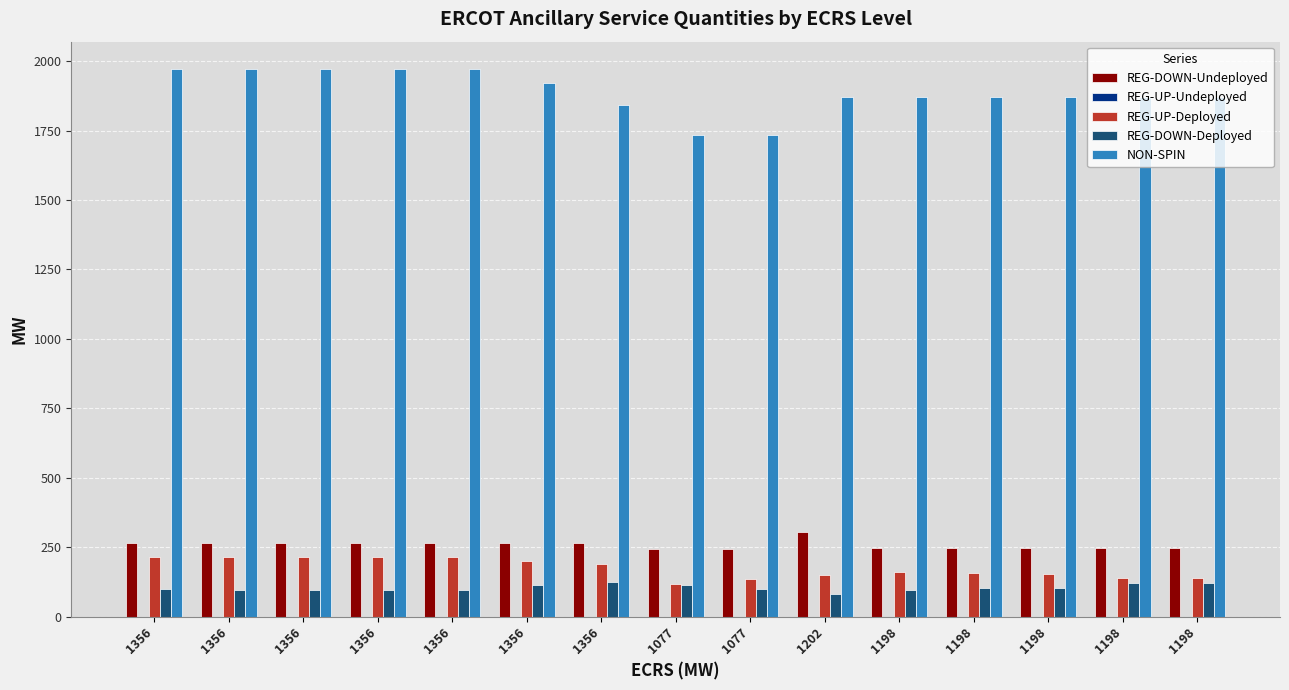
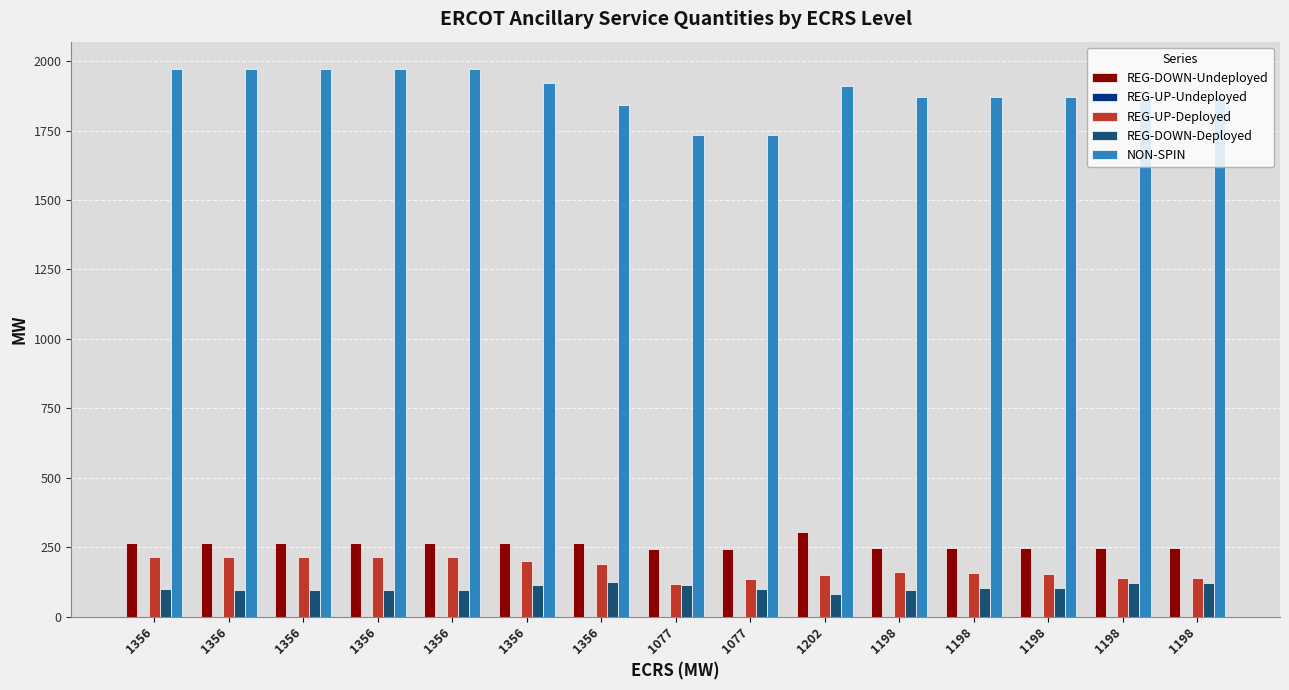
NON-SPIN, 1202: 1870 -> 1910
